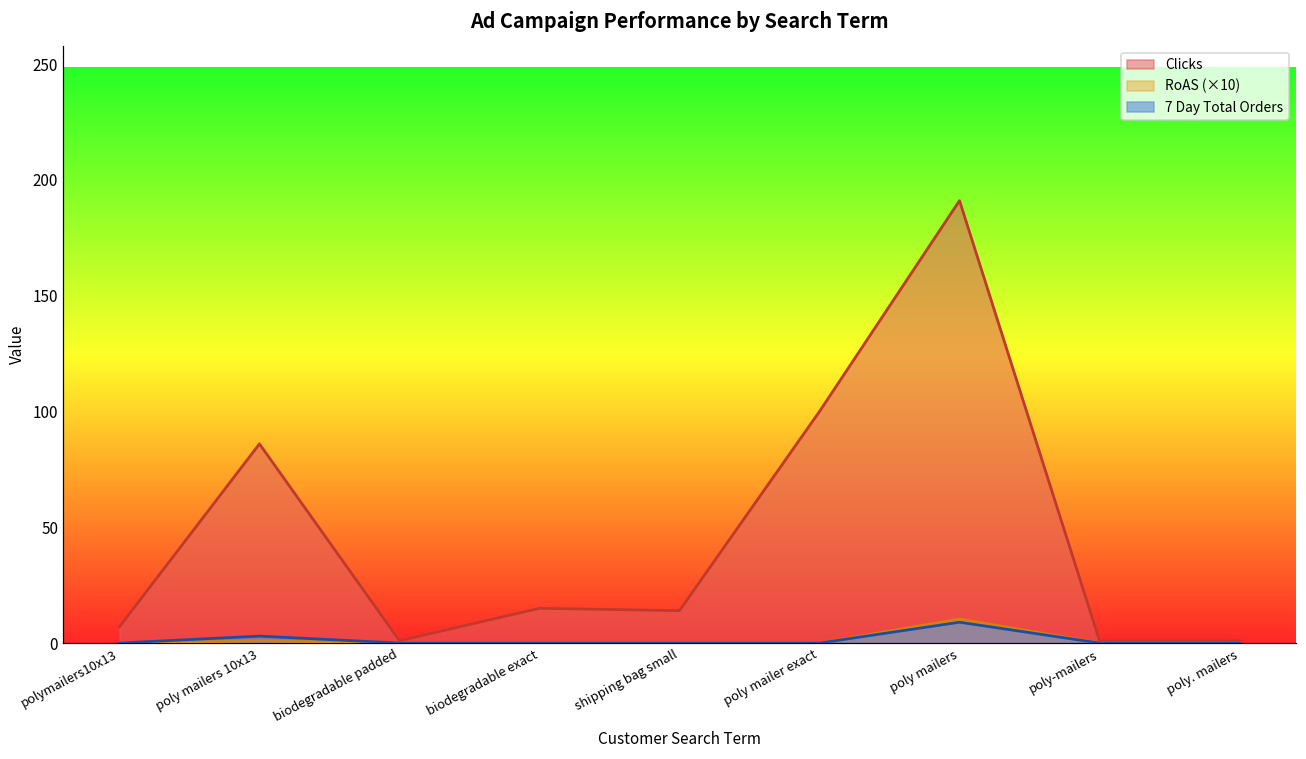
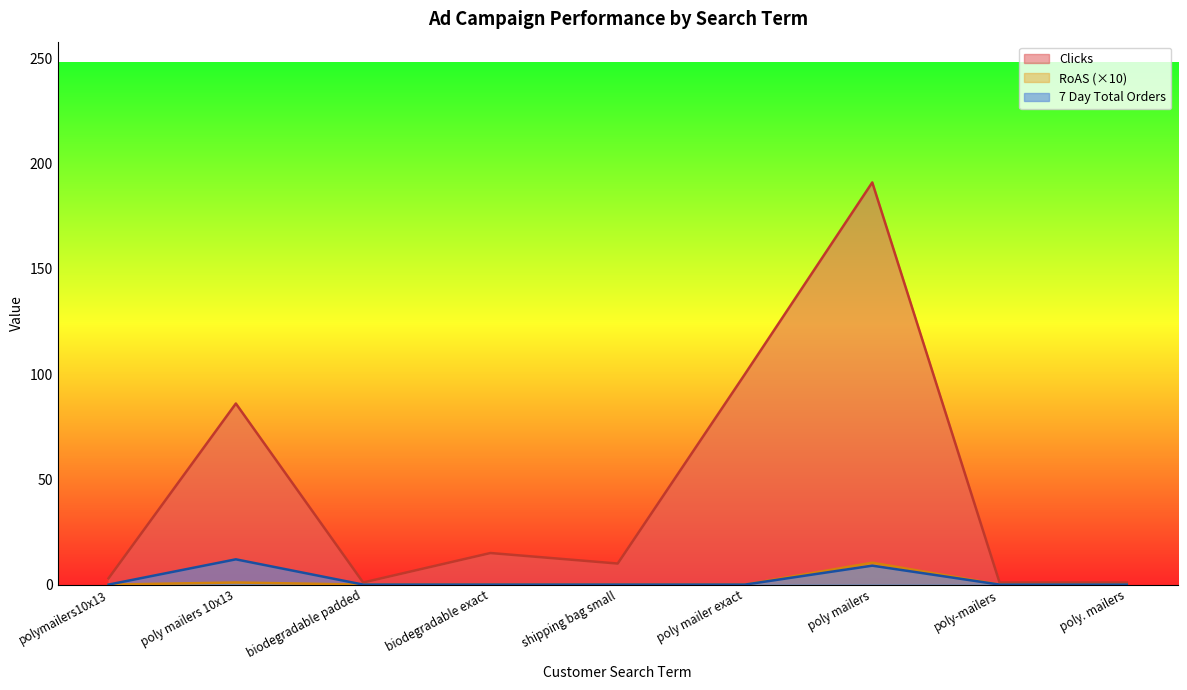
Clicks, polymailers10x13: 7 -> 3
7 Day Total Orders, poly mailers 10x13: 3 -> 12
Clicks, shipping bag small: 14 -> 10
